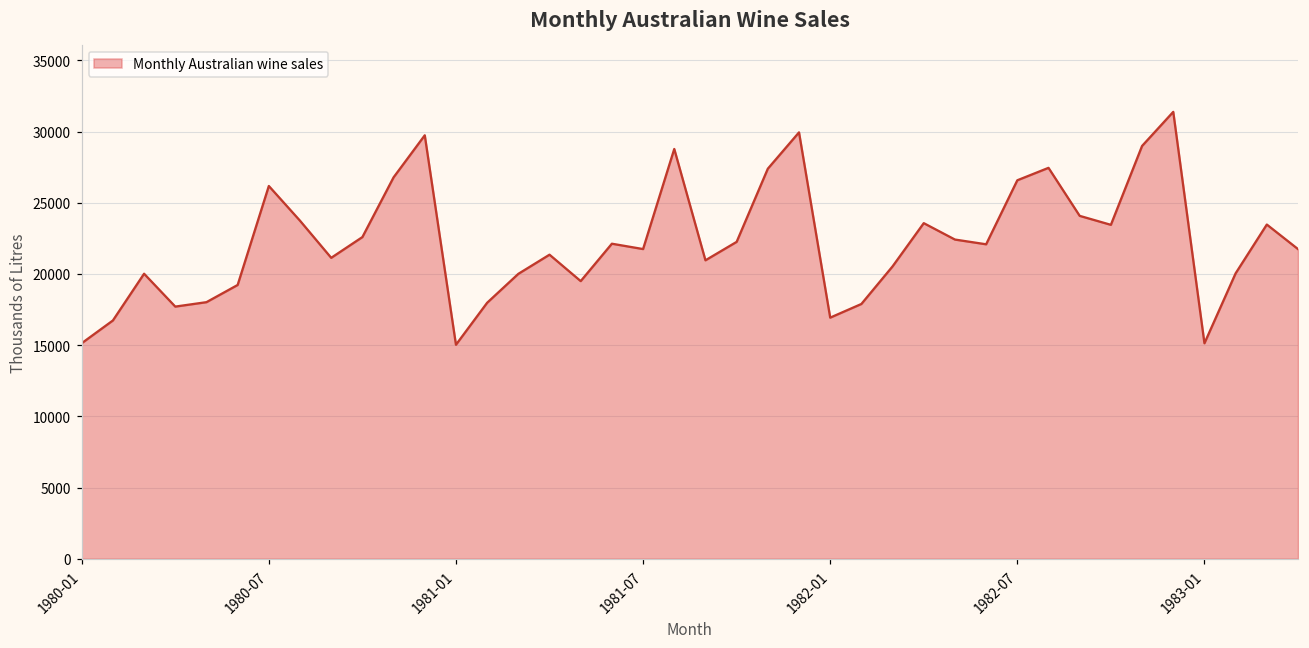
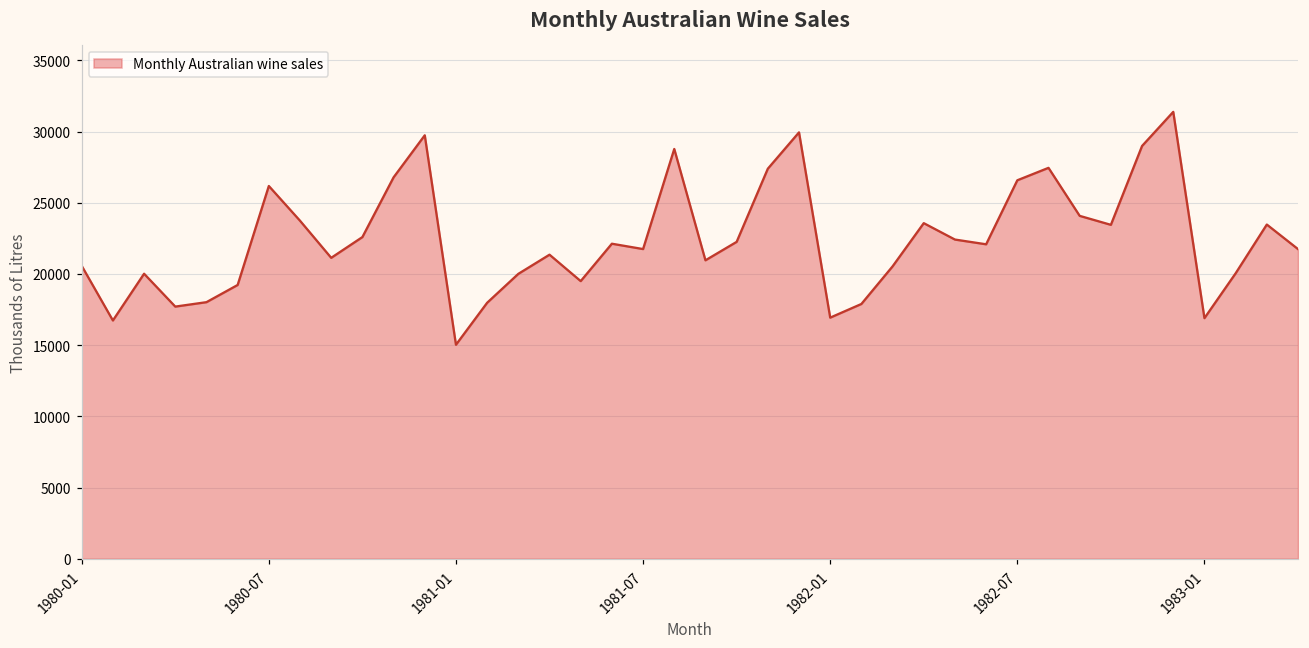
1980-01: 15100 -> 20600
1983-01: 15100 -> 16900
